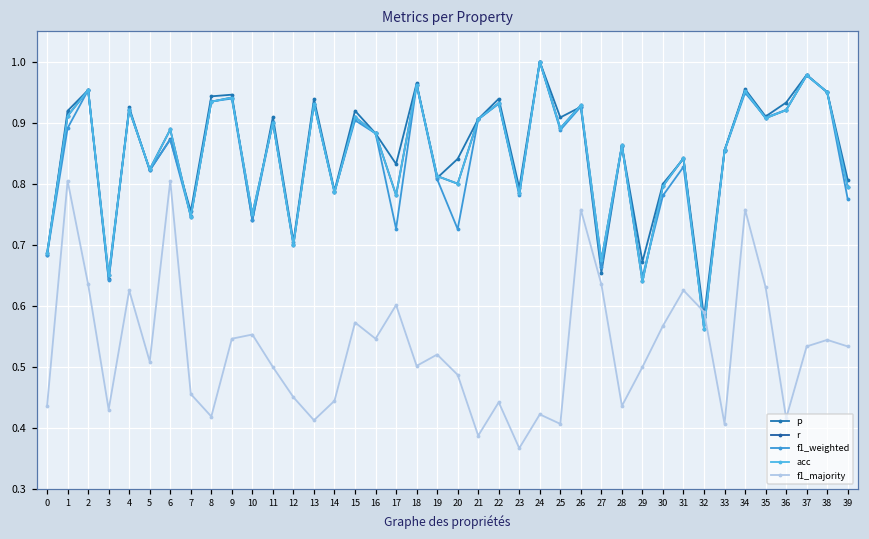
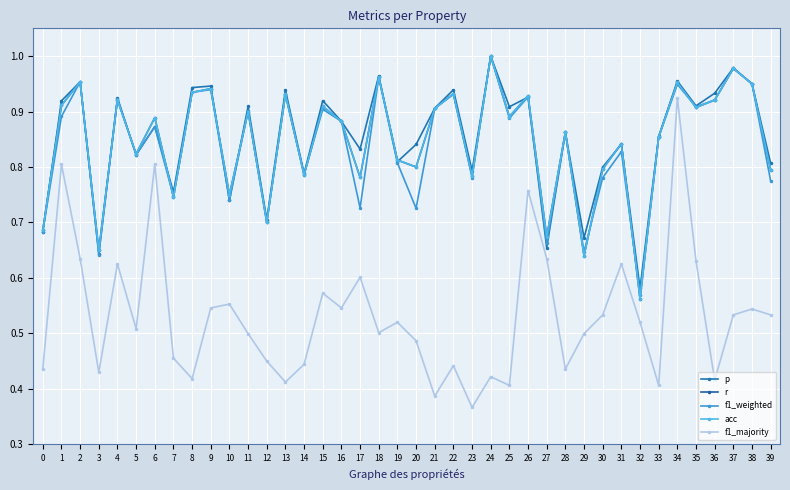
f1_majority, 30: 0.57 -> 0.53
f1_majority, 32: 0.59 -> 0.52
f1_majority, 34: 0.76 -> 0.92
